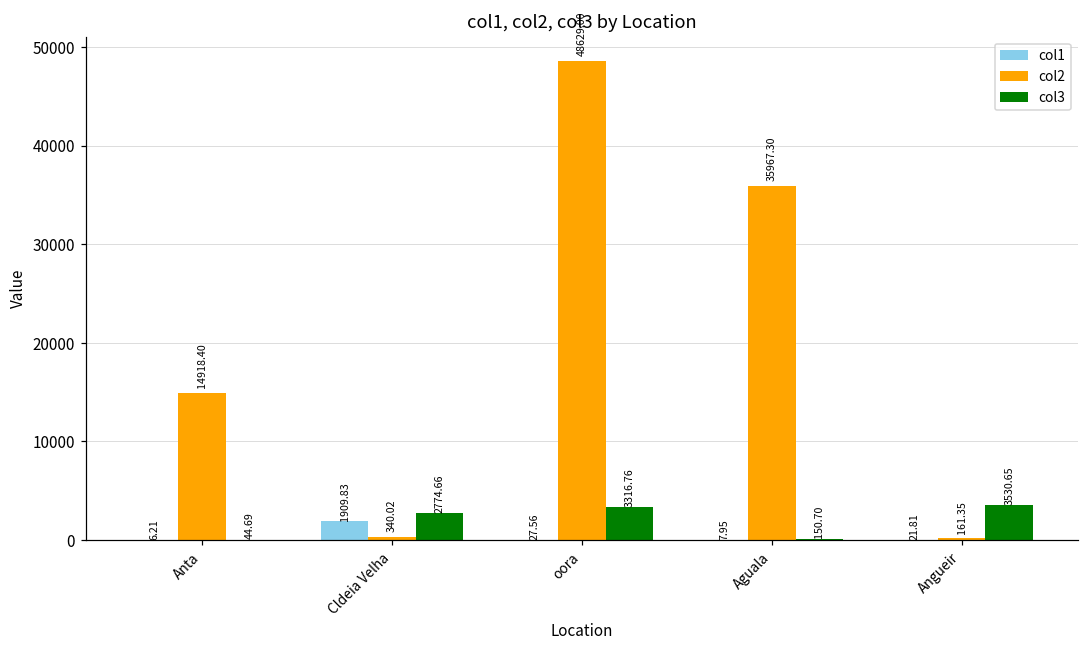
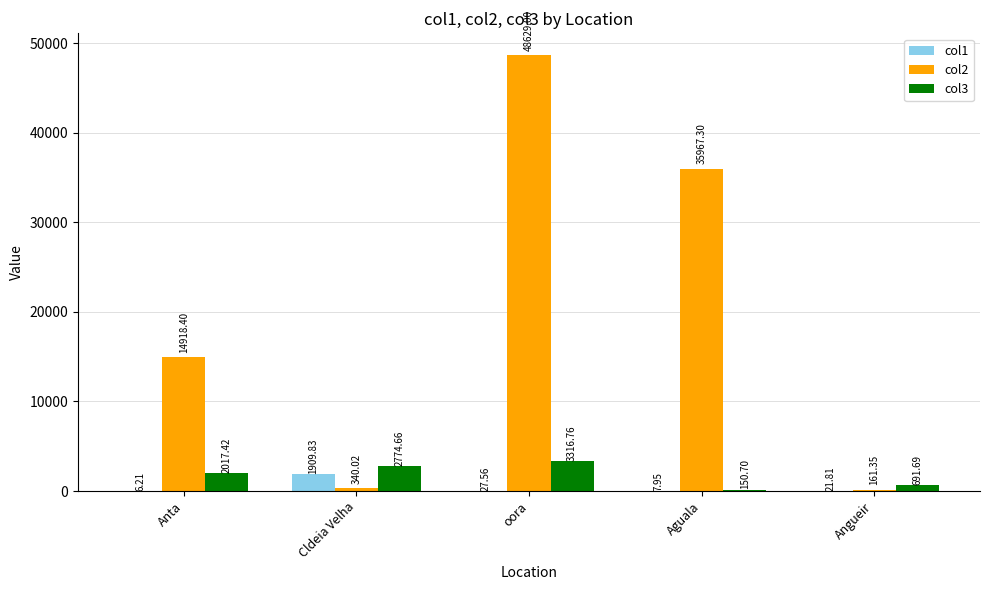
col3, Anta: 44.69 -> 2017.42
col3, Angueir: 3530.65 -> 691.69
